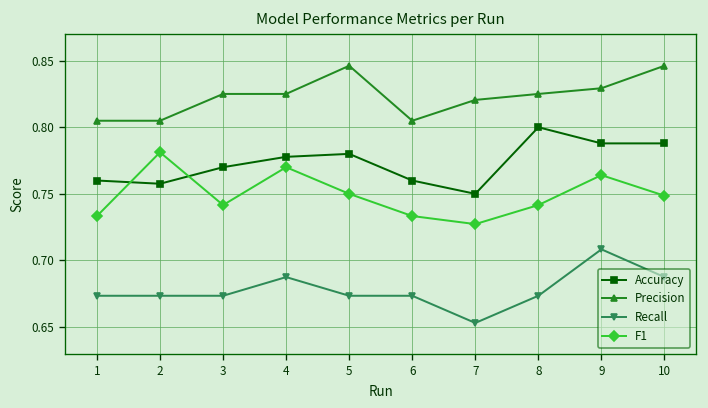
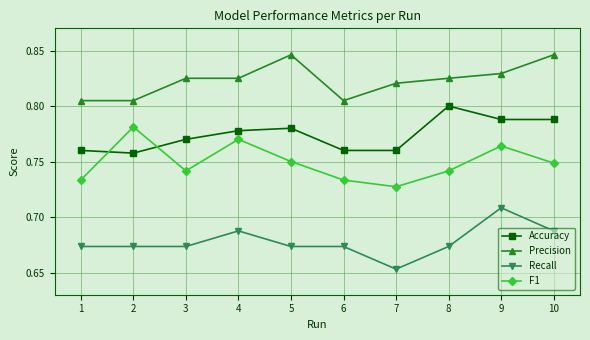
Accuracy, 7: 0.75 -> 0.76
